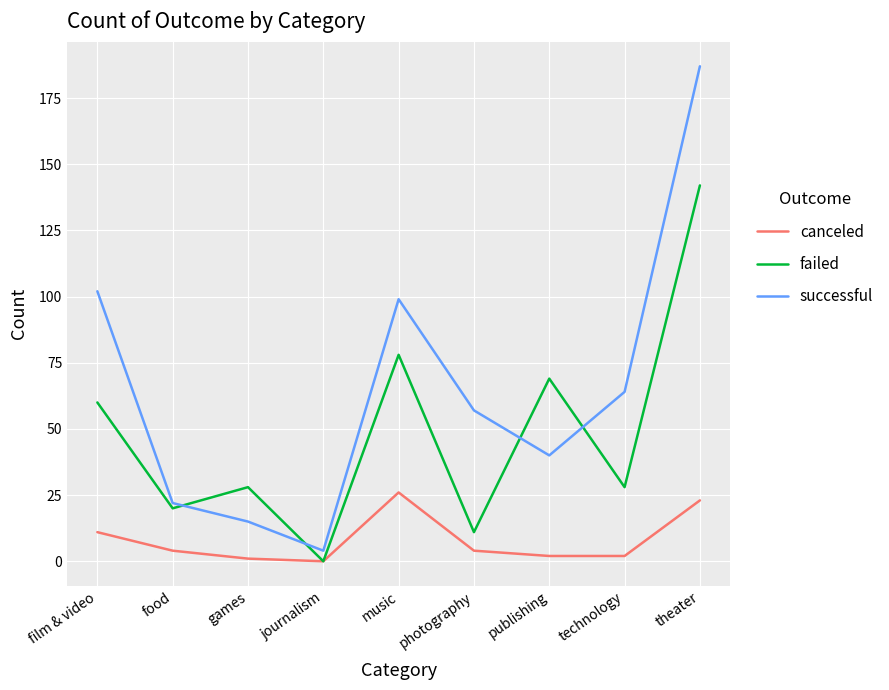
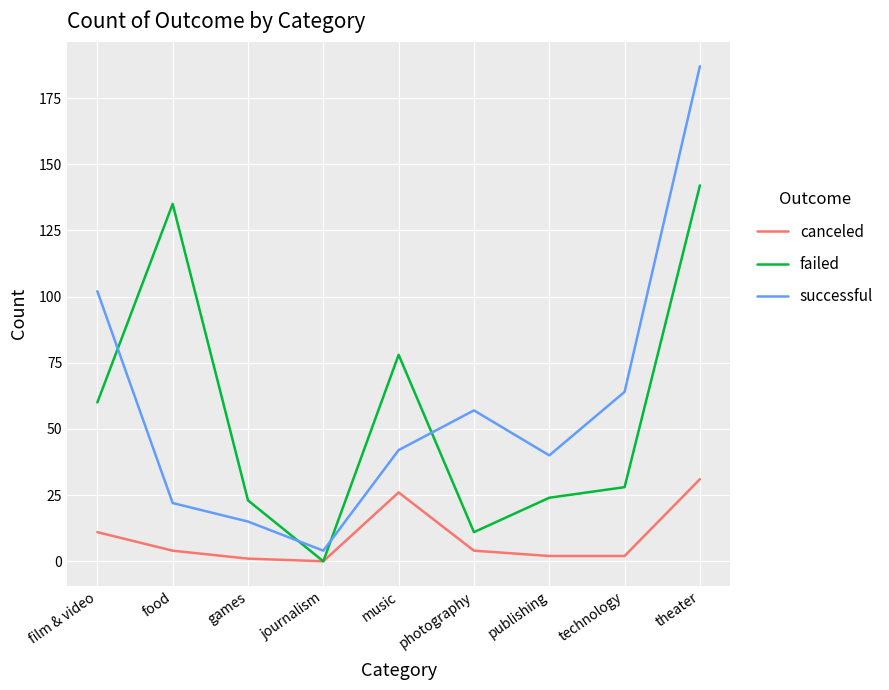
failed, food: 20 -> 135
failed, games: 28 -> 23
successful, music: 99 -> 42
failed, publishing: 69 -> 24
canceled, theater: 23 -> 31
